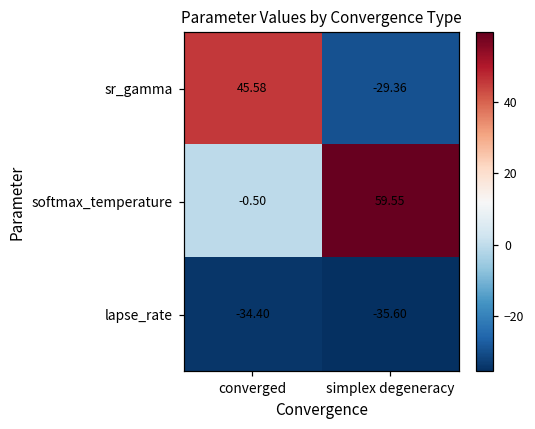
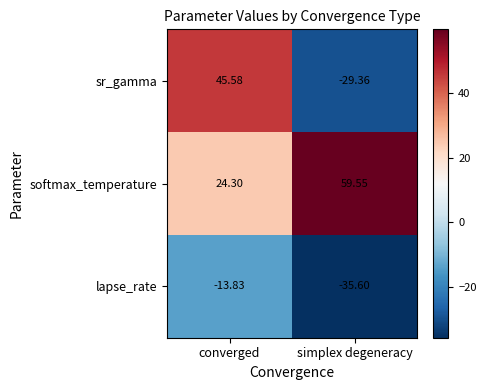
softmax_temperature, converged: -0.50 -> 24.30
lapse_rate, converged: -34.40 -> -13.83
